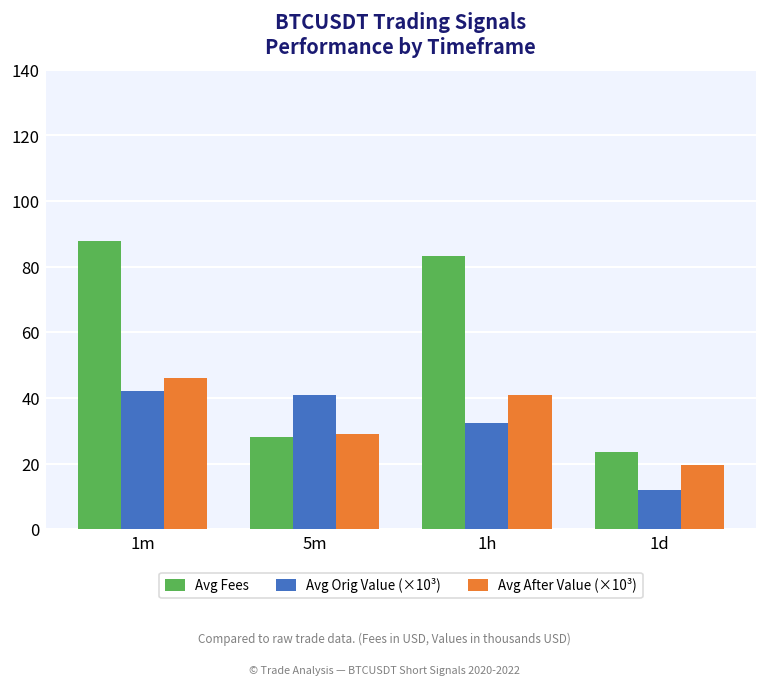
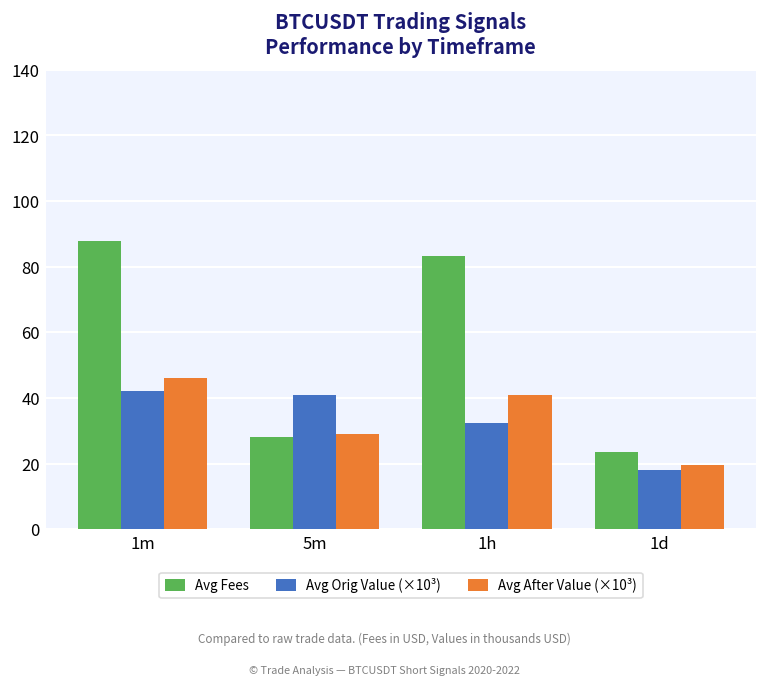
Avg Orig Value (×10³), 1d: 12 -> 18
